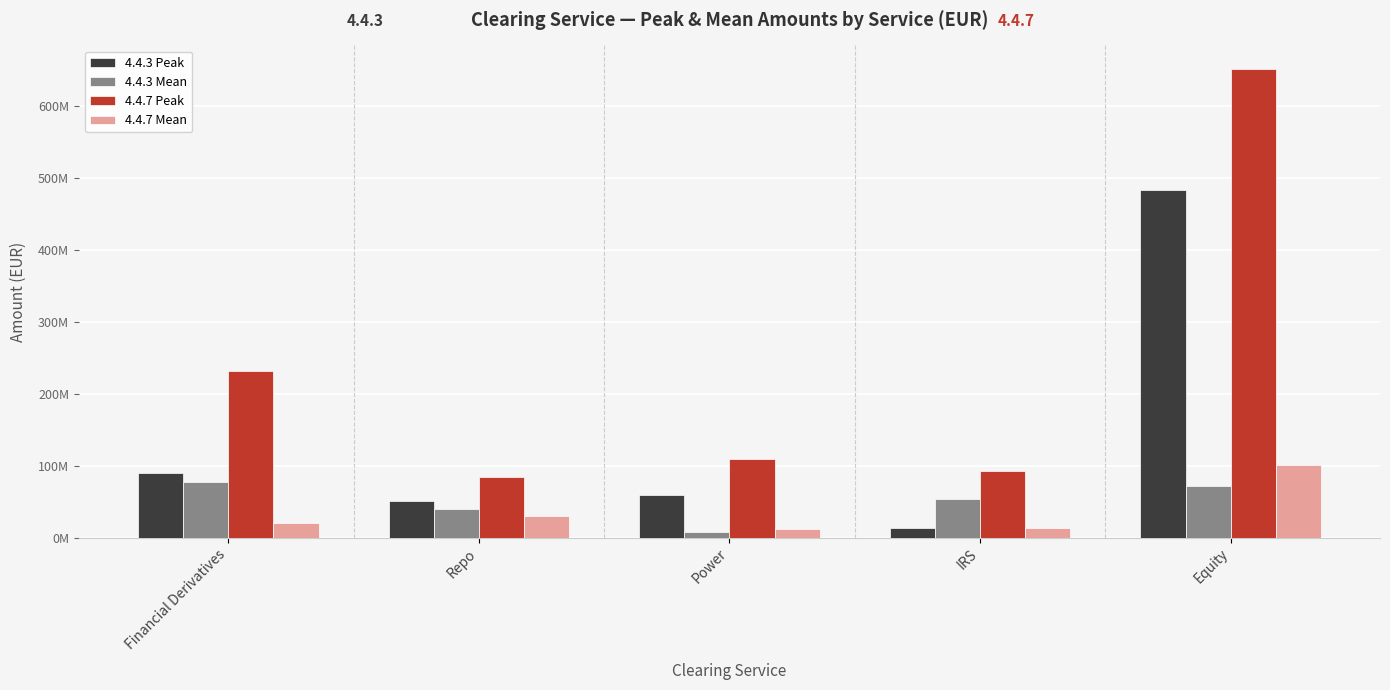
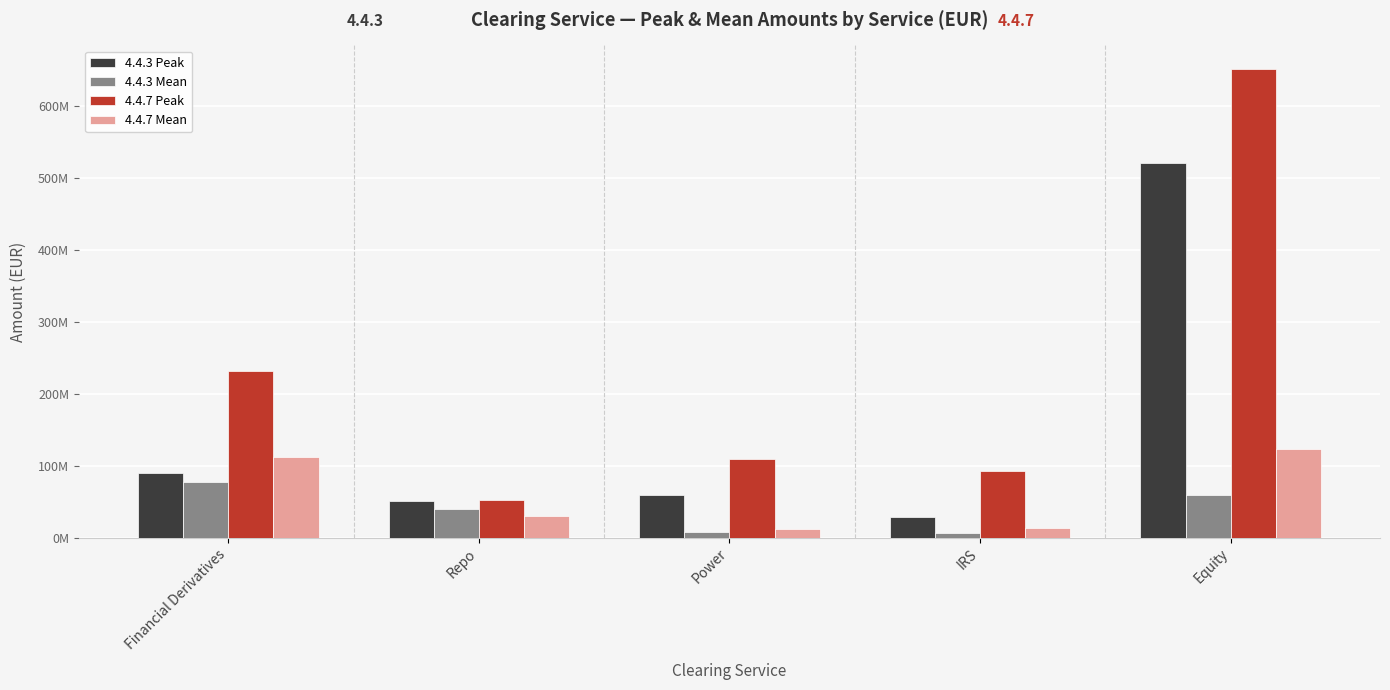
4.4.7 Mean, Financial Derivatives: 20000000 -> 110000000
4.4.7 Peak, Repo: 80000000 -> 50000000
4.4.3 Peak, IRS: 10000000 -> 30000000
4.4.3 Mean, IRS: 50000000 -> 10000000
4.4.3 Peak, Equity: 480000000 -> 520000000
4.4.3 Mean, Equity: 70000000 -> 60000000
4.4.7 Mean, Equity: 100000000 -> 120000000
